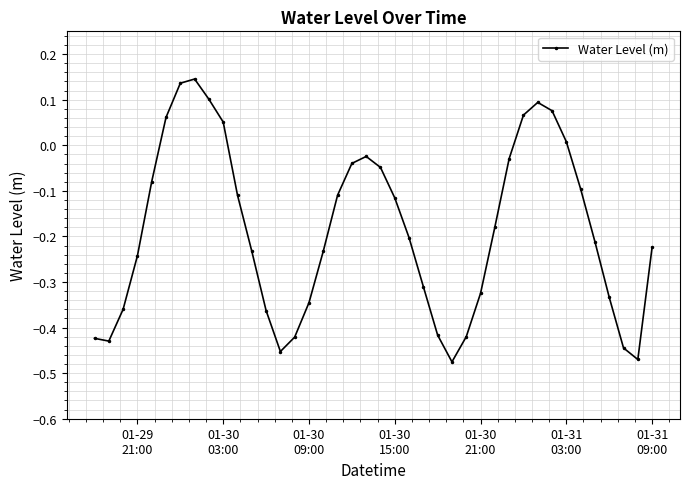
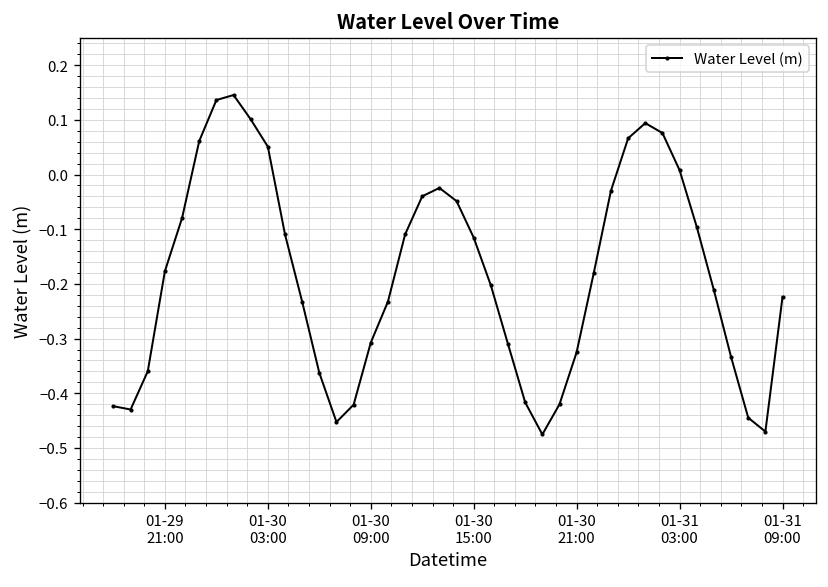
01-29 21:00: -0.24 -> -0.18
01-30 09:00: -0.35 -> -0.31
